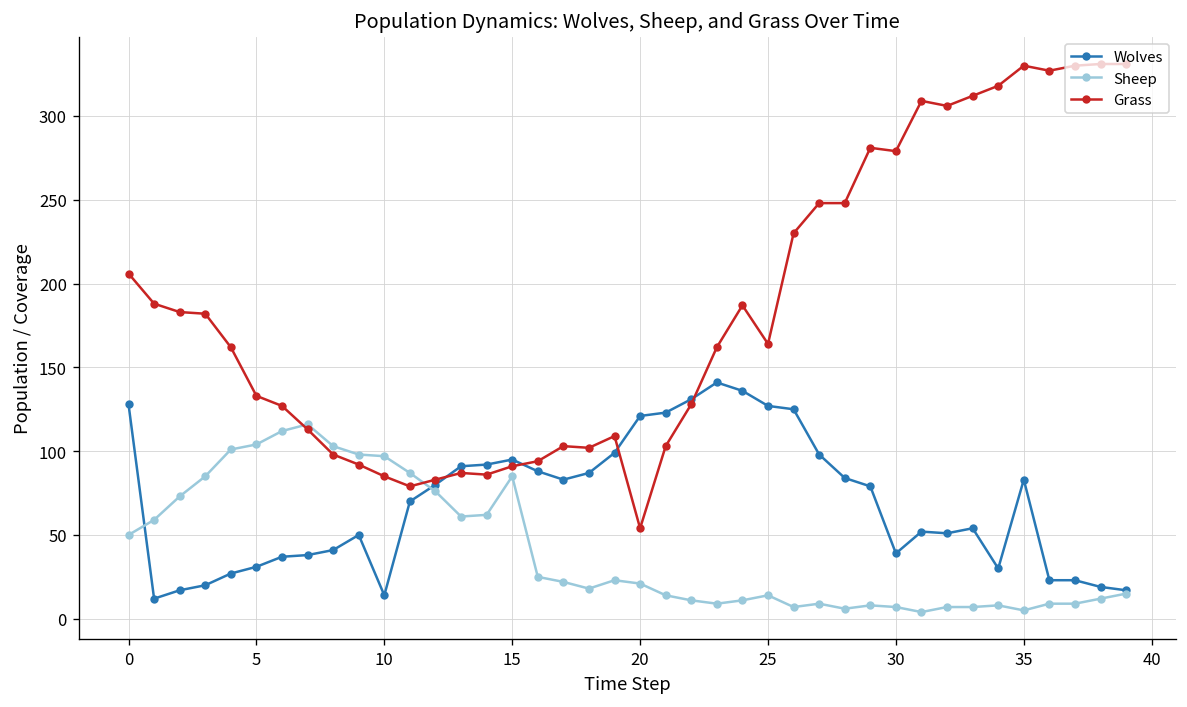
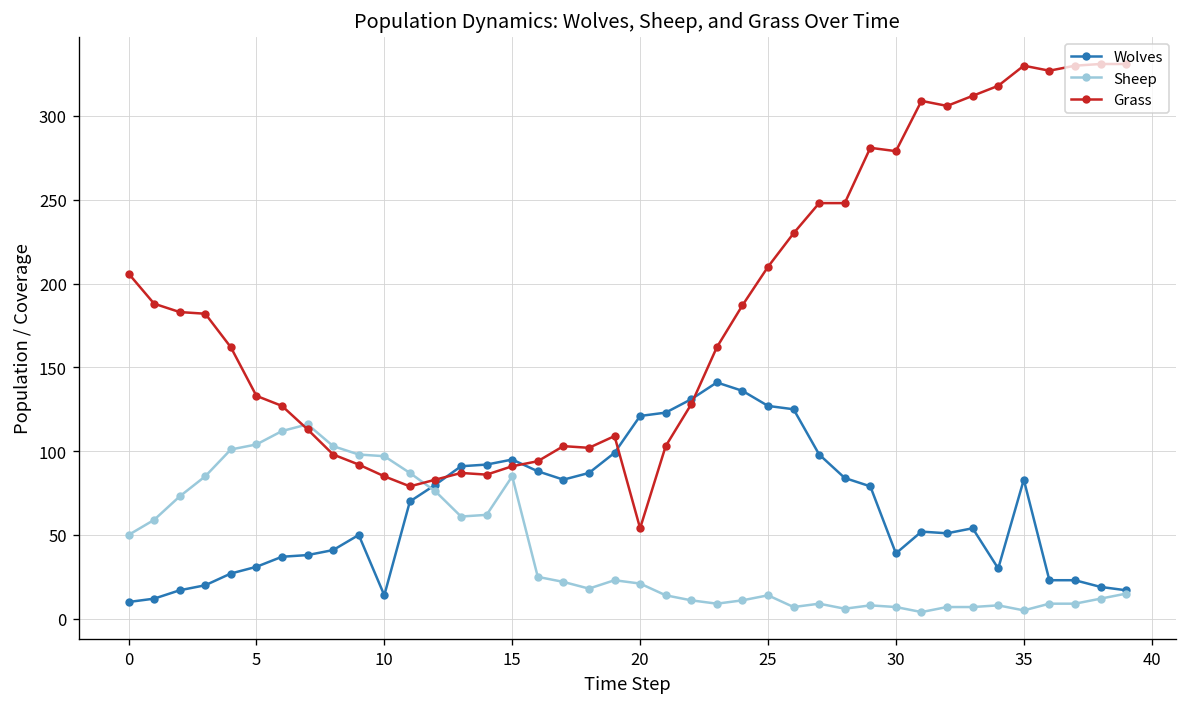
Wolves, 0: 128 -> 10
Grass, 25: 164 -> 210
